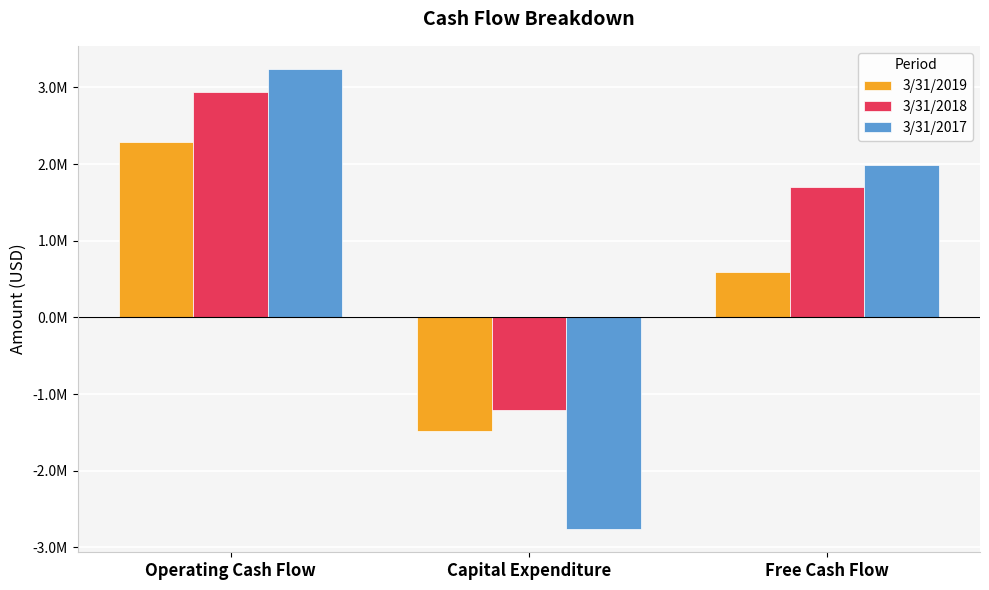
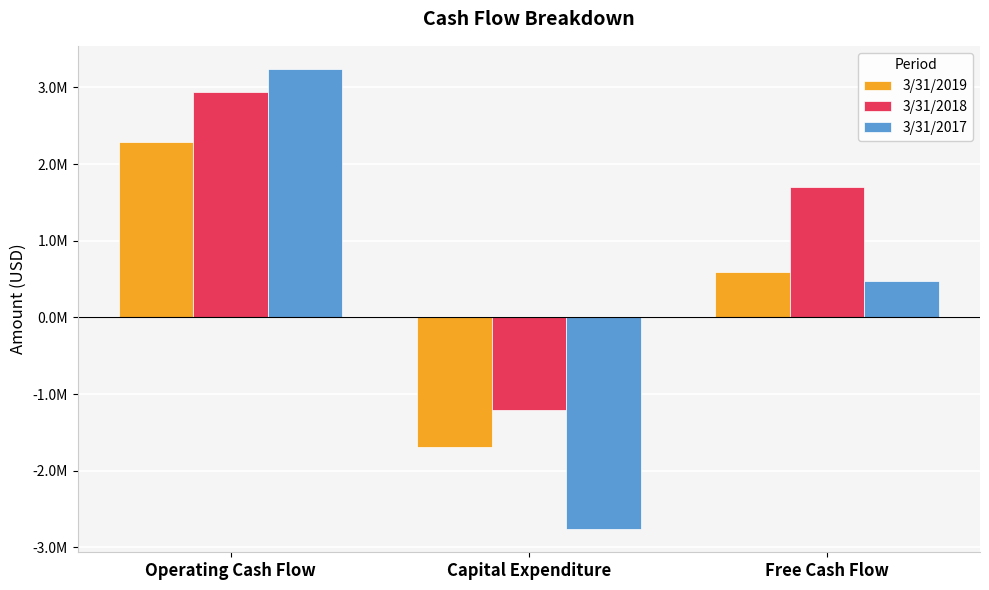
3/31/2019, Capital Expenditure: -1500000 -> -1700000
3/31/2017, Free Cash Flow: 2000000 -> 500000
